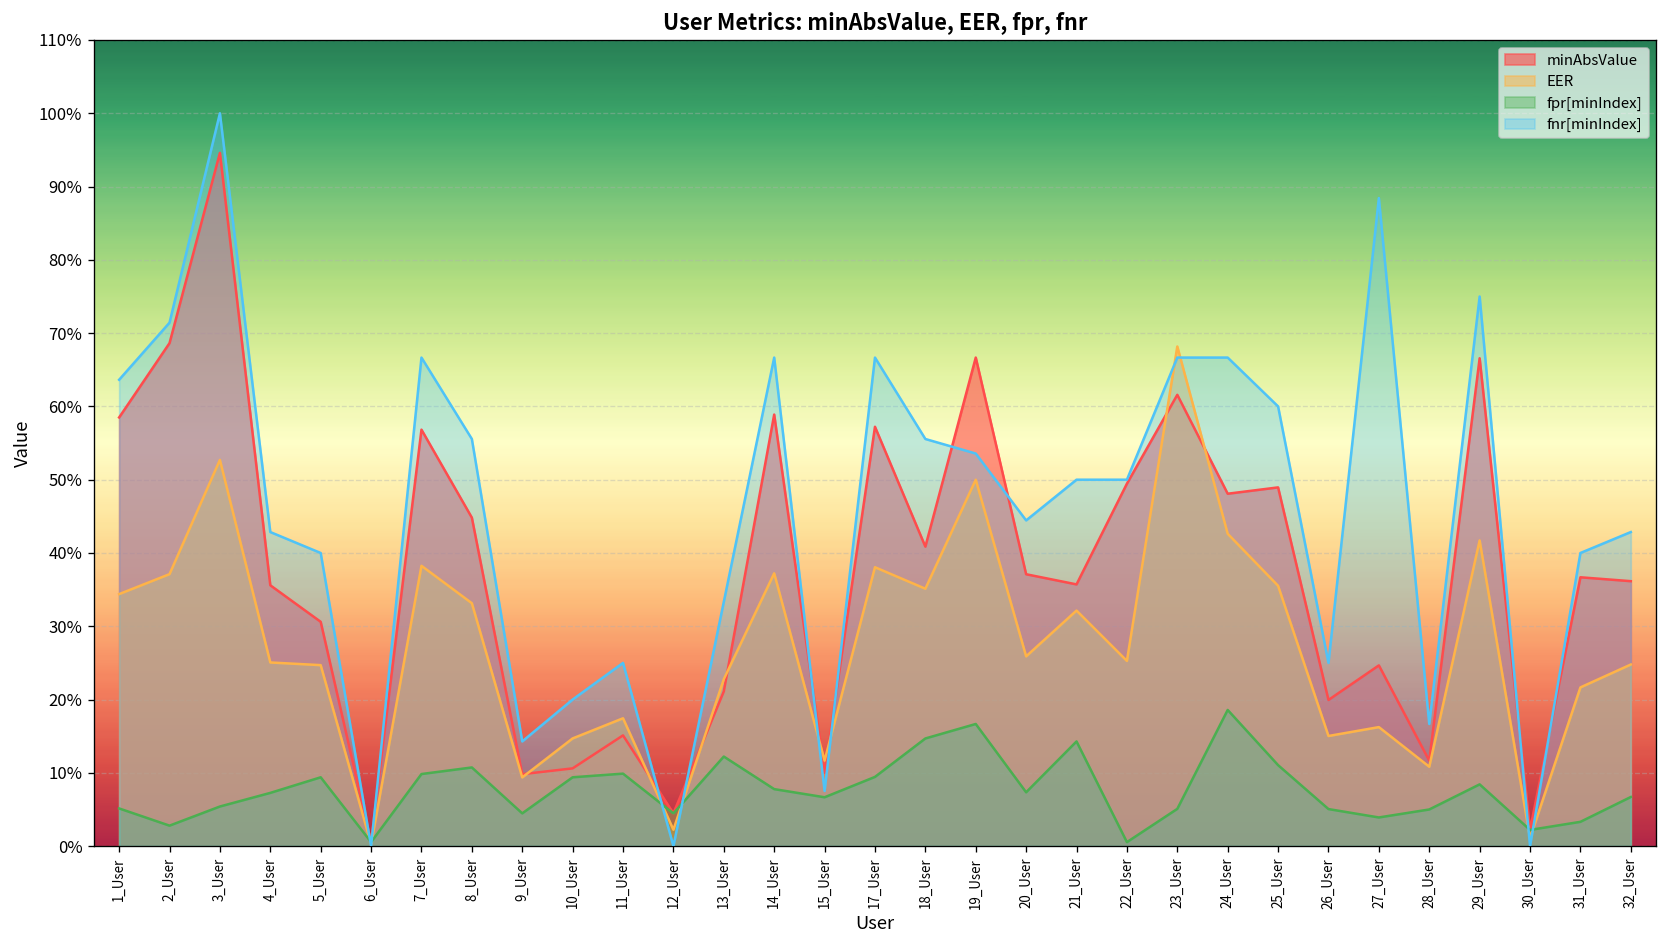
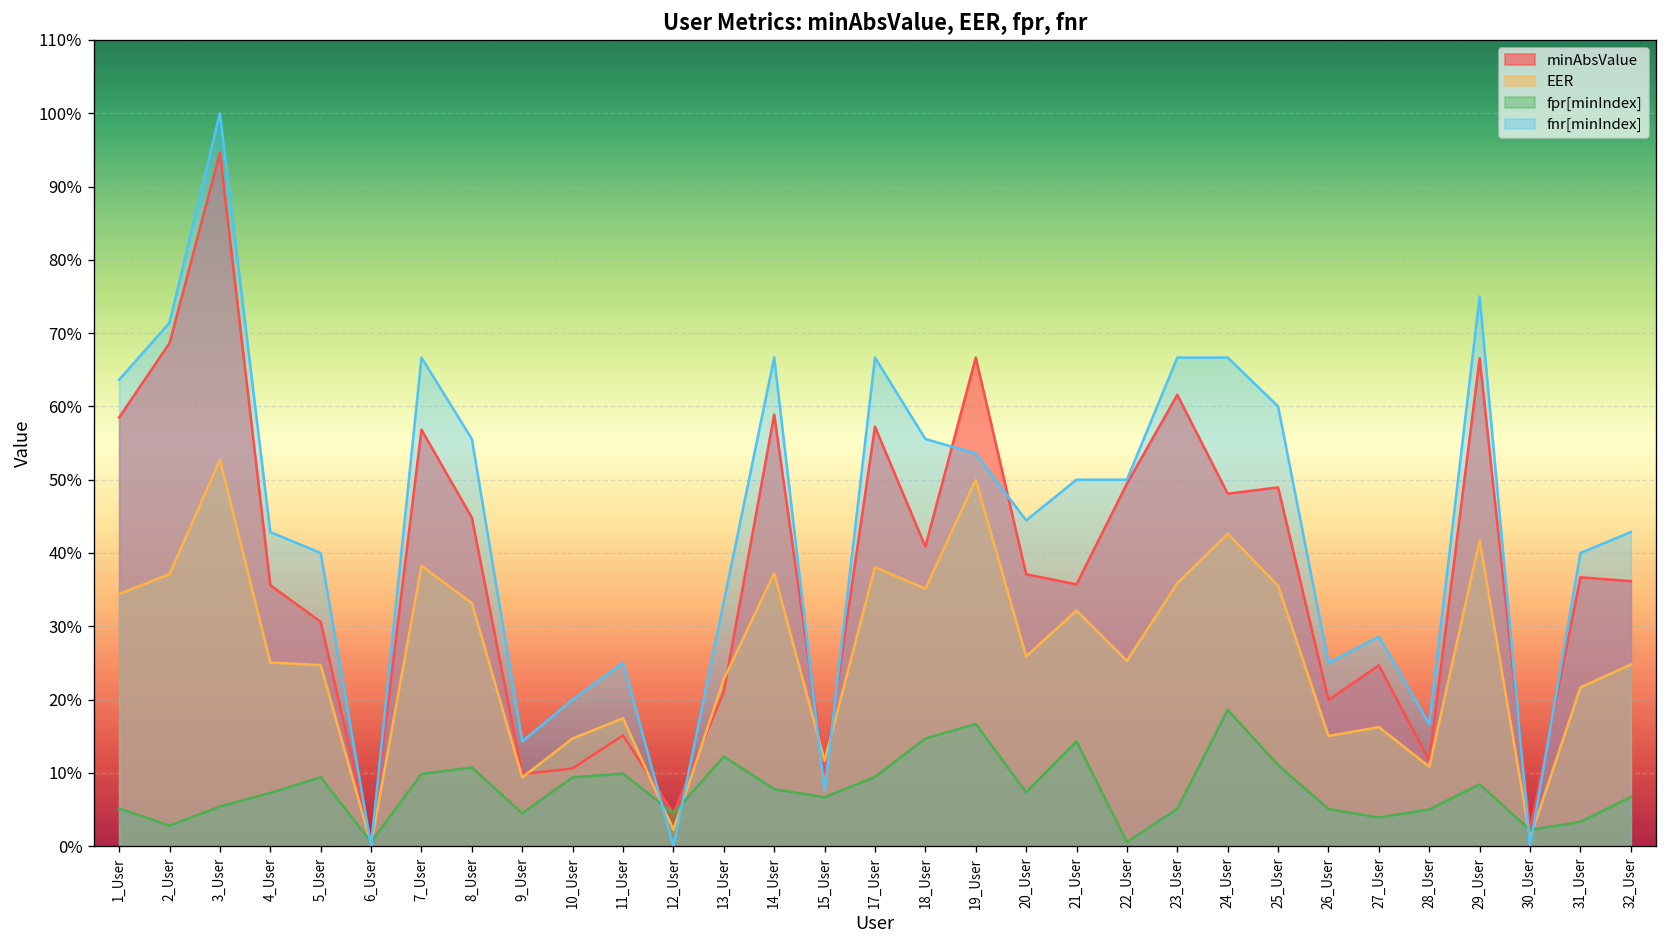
EER, 23_User: 68% -> 36%
fnr[minIndex], 27_User: 88% -> 29%
